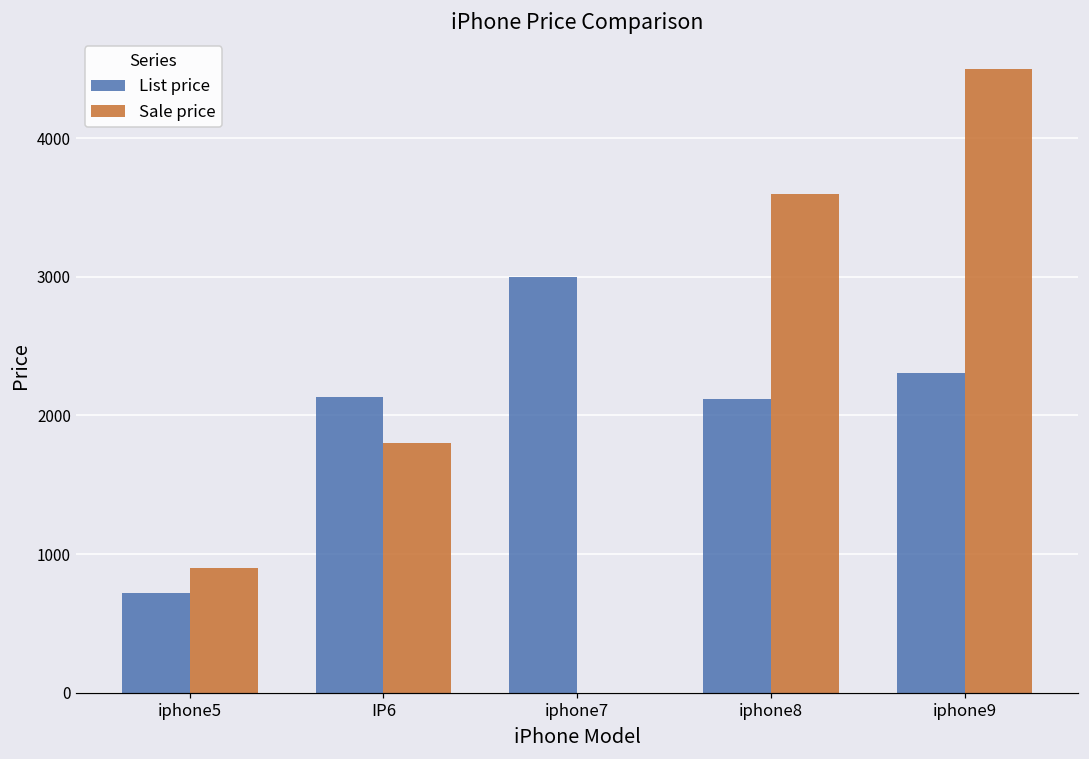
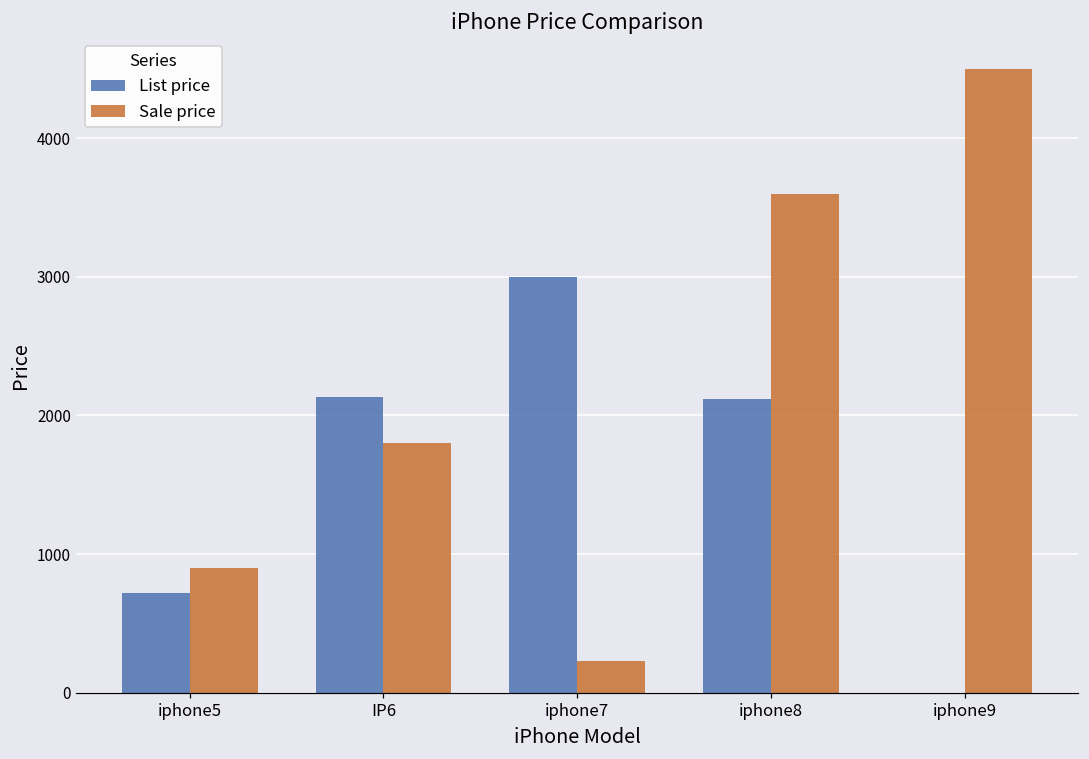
Sale price, iphone7: 0 -> 230
List price, iphone9: 2310 -> 0
